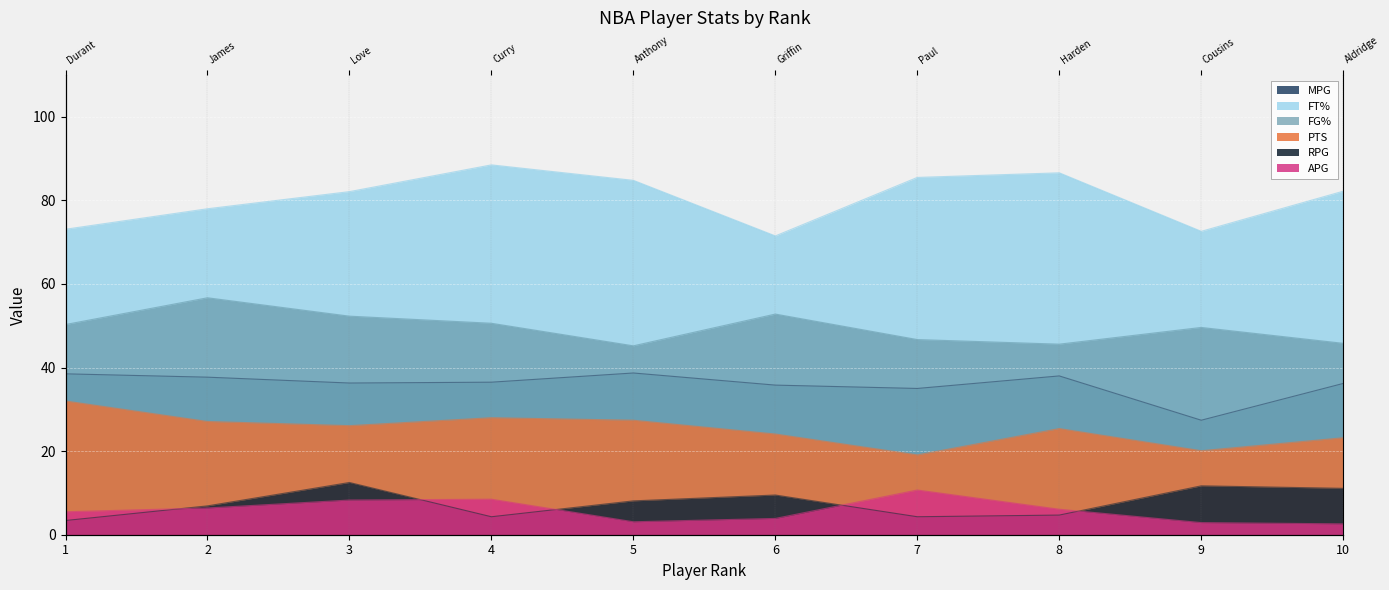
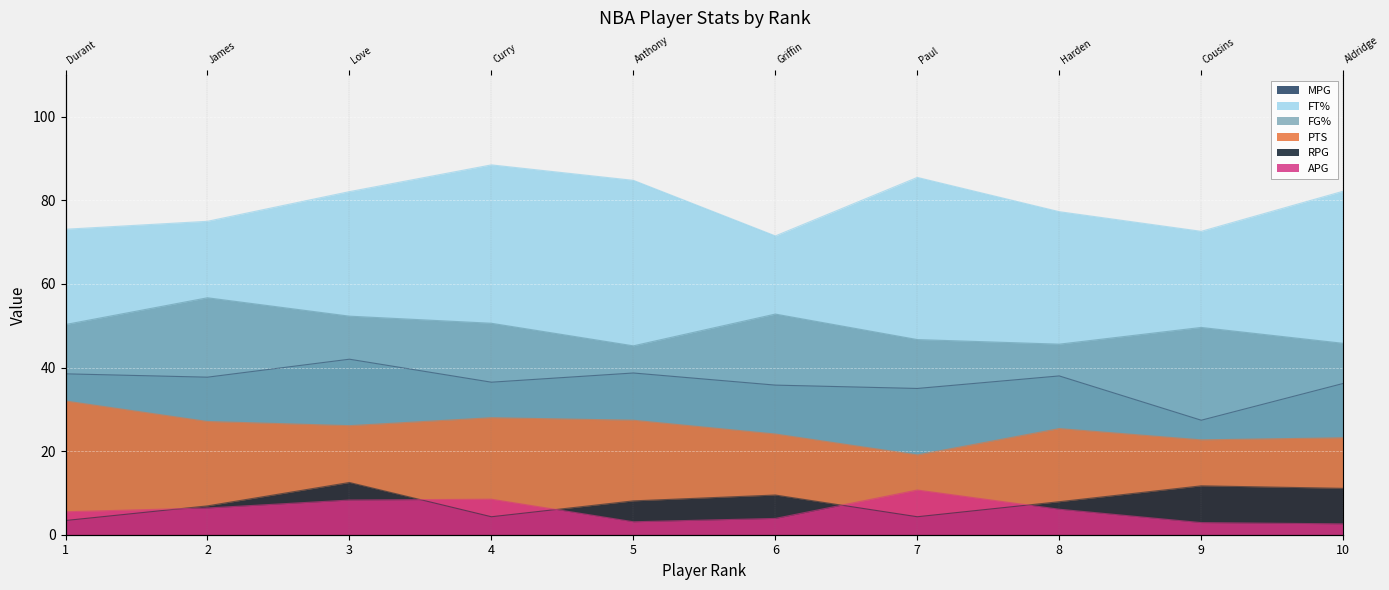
FT%, 2: 78 -> 75
MPG, 3: 36 -> 42
FT%, 8: 87 -> 77
RPG, 8: 5 -> 8
PTS, 9: 20 -> 23
